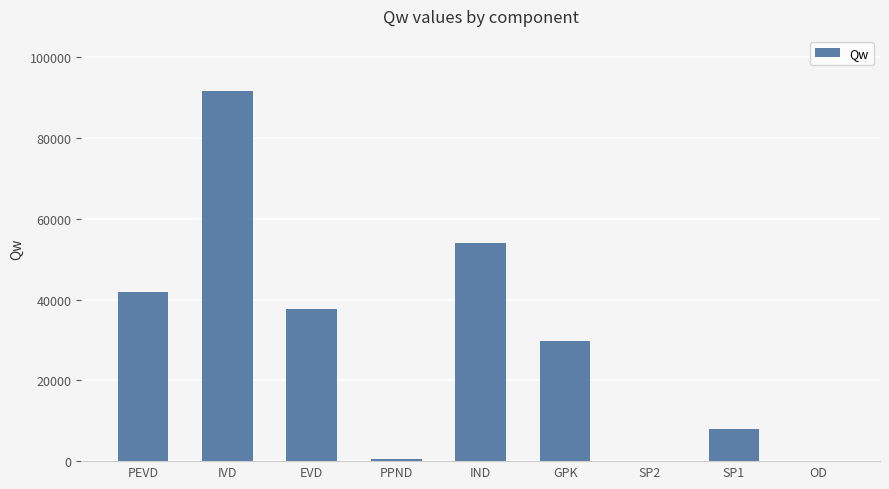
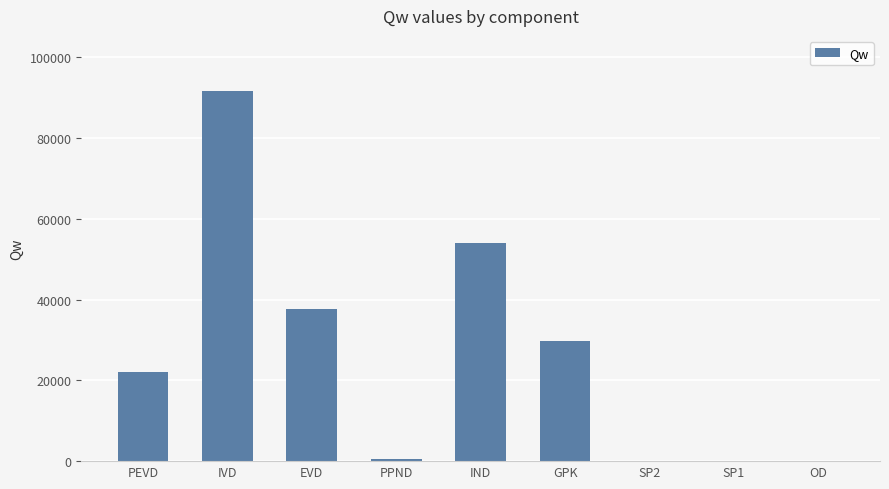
PEVD: 42000 -> 22000
SP1: 8000 -> 0
